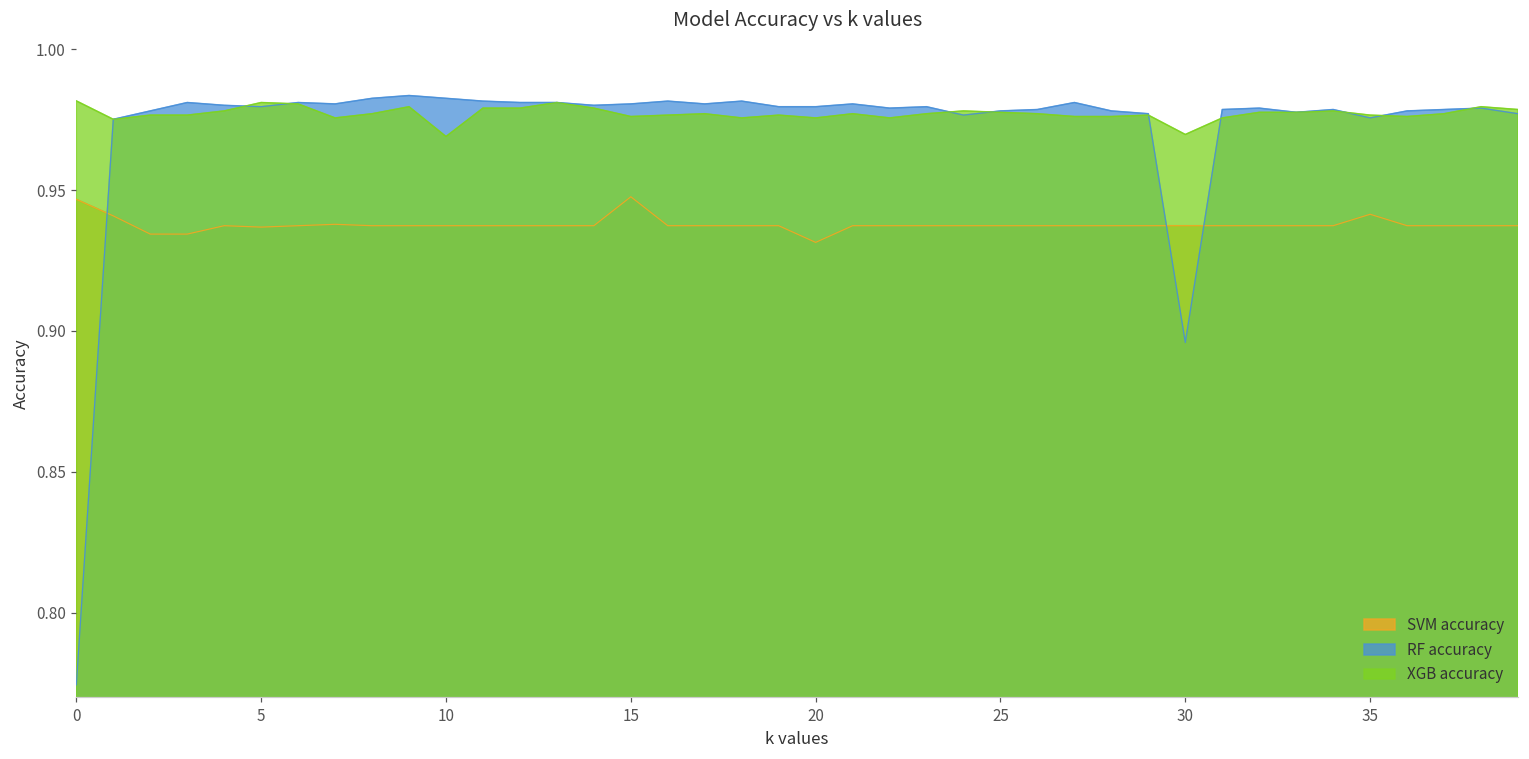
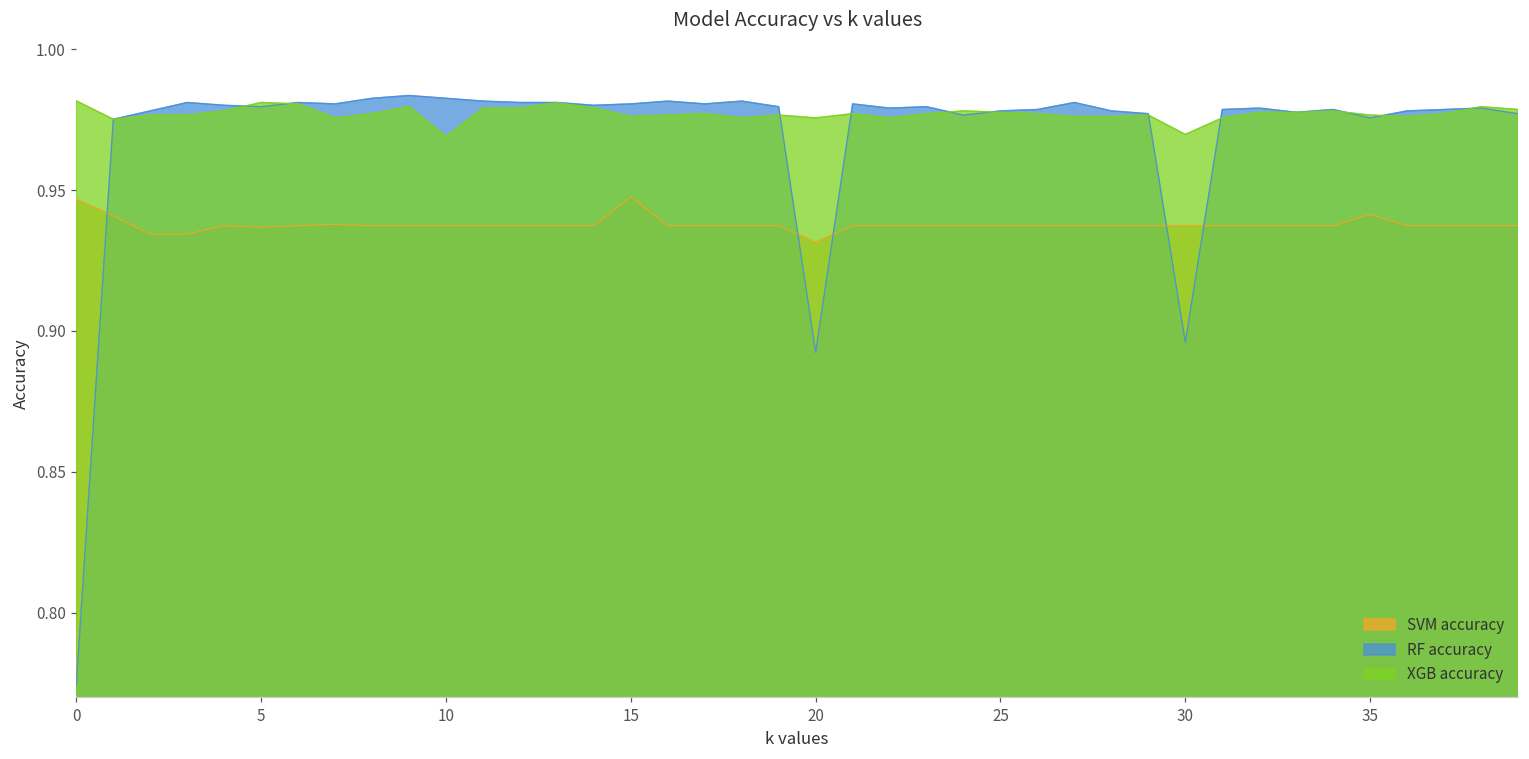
RF accuracy, 20: 0.980 -> 0.892
